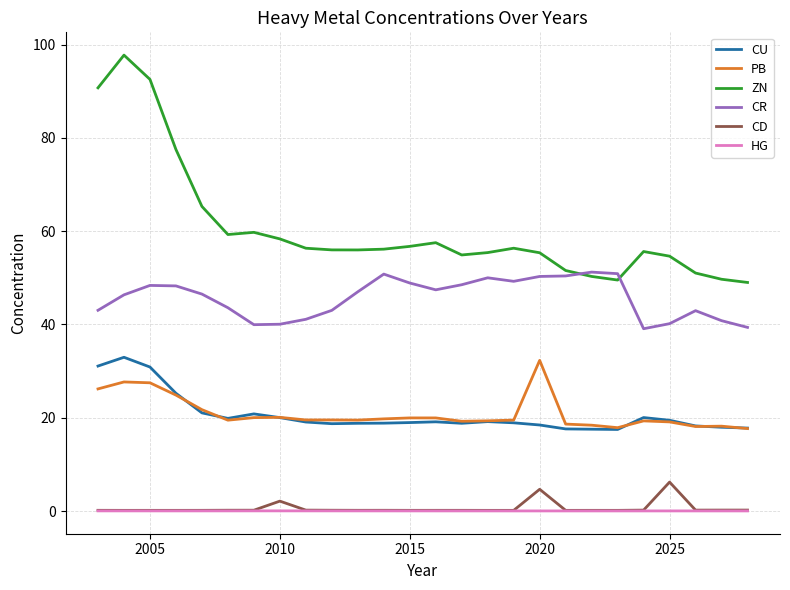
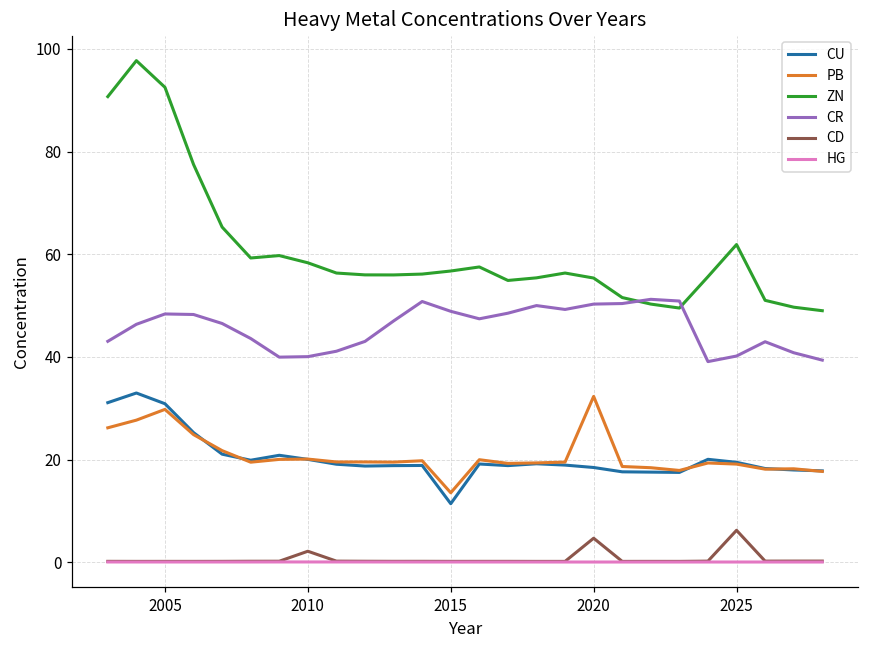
PB, 2005: 27 -> 30
CU, 2015: 19 -> 11
PB, 2015: 20 -> 14
ZN, 2025: 55 -> 62
